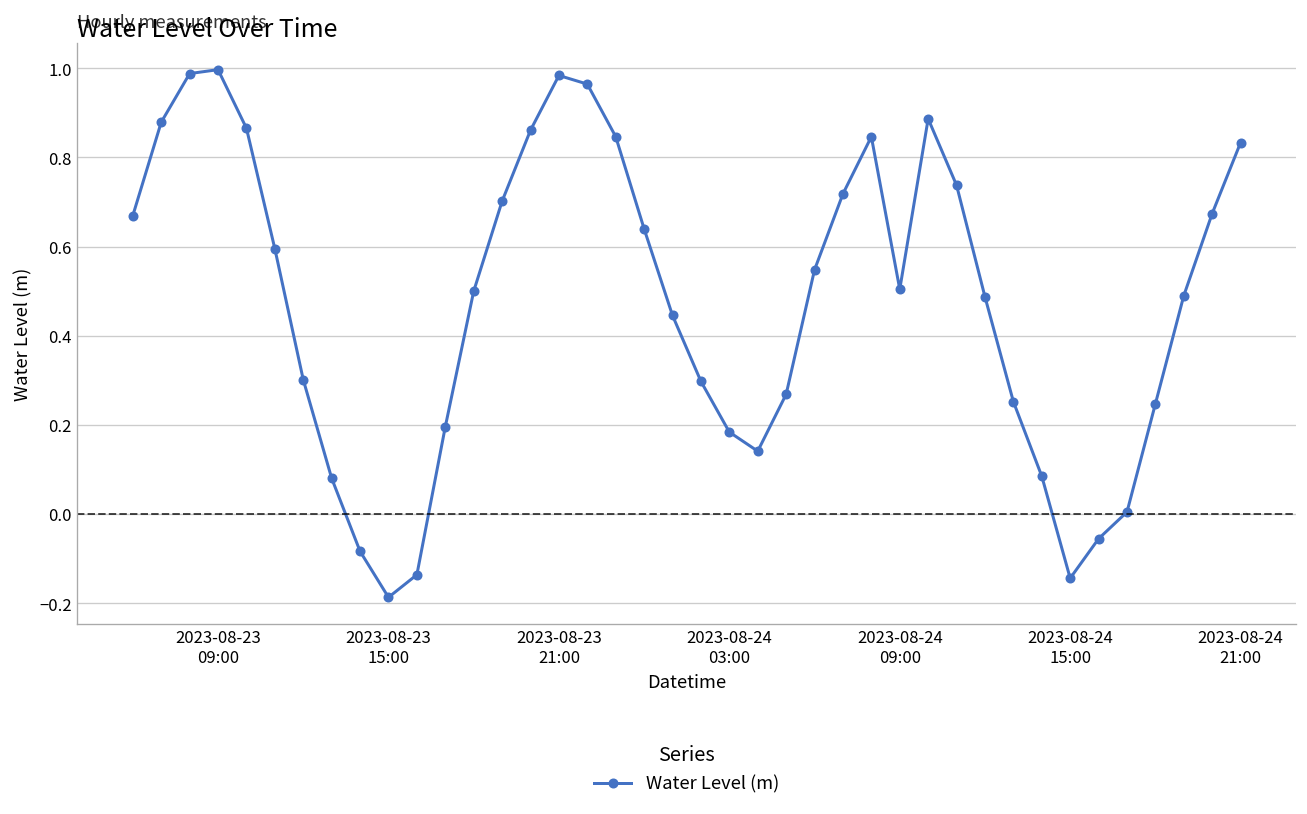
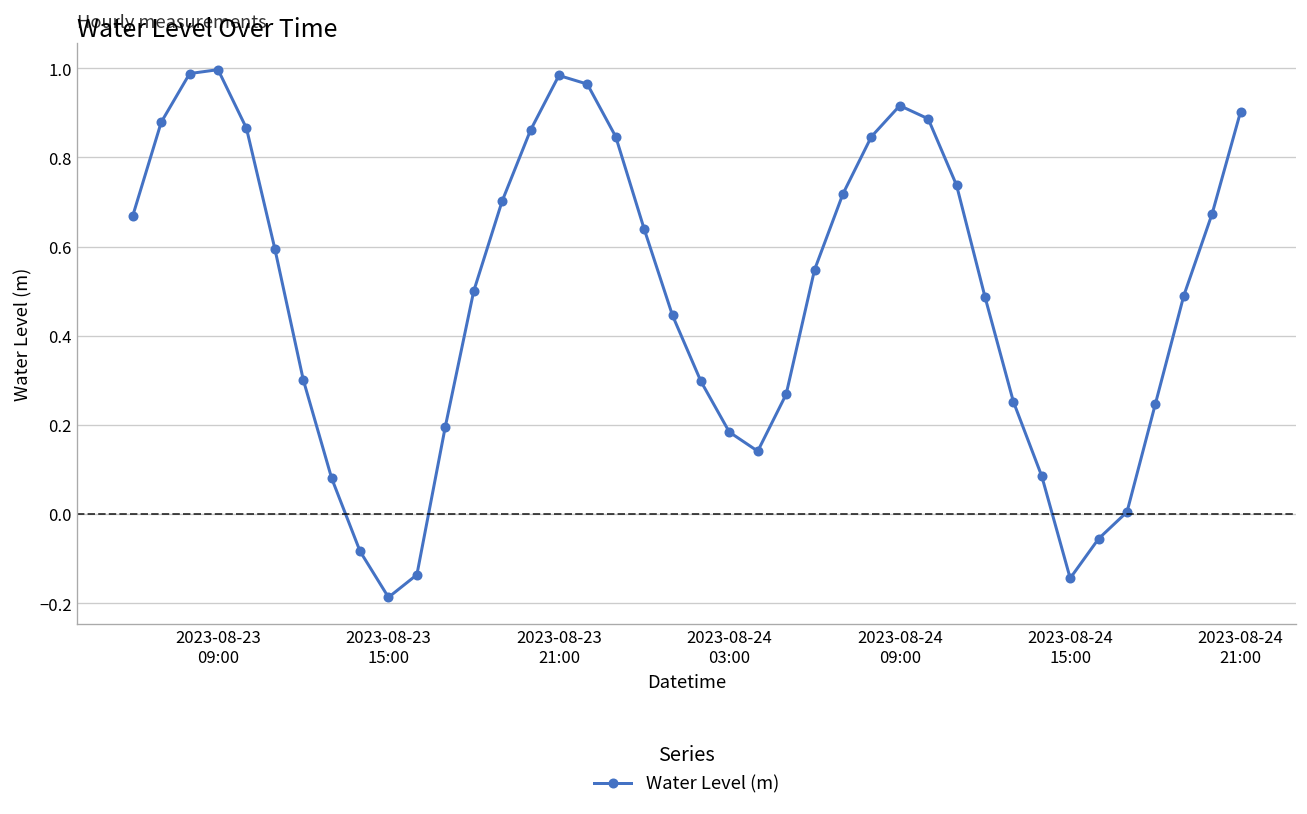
2023-08-24 09:00: 0.50 -> 0.92
2023-08-24 21:00: 0.83 -> 0.90
